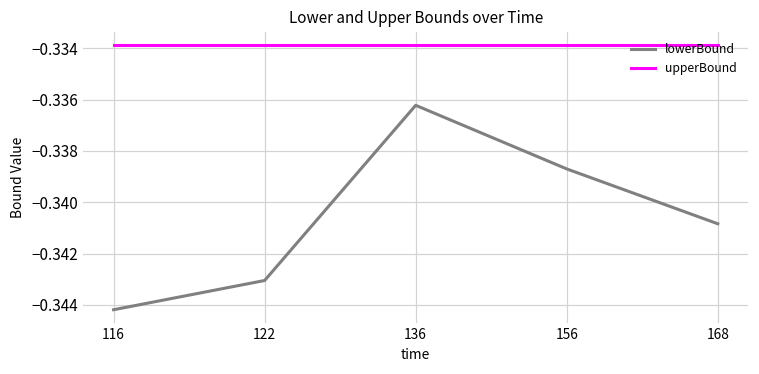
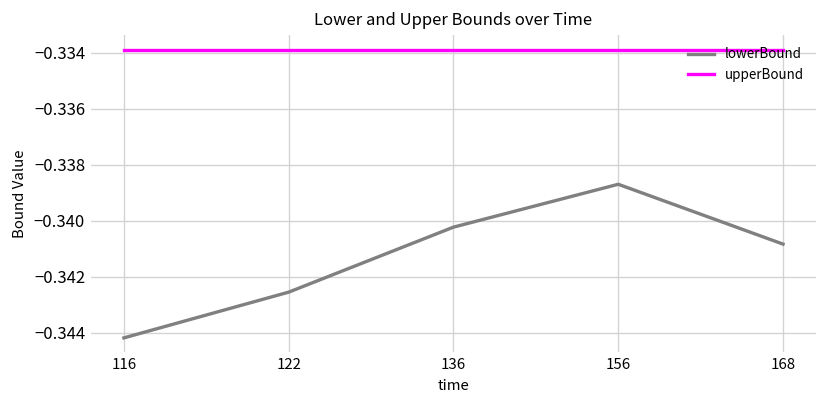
lowerBound, 122: -0.3431 -> -0.3426
lowerBound, 136: -0.3362 -> -0.3402
